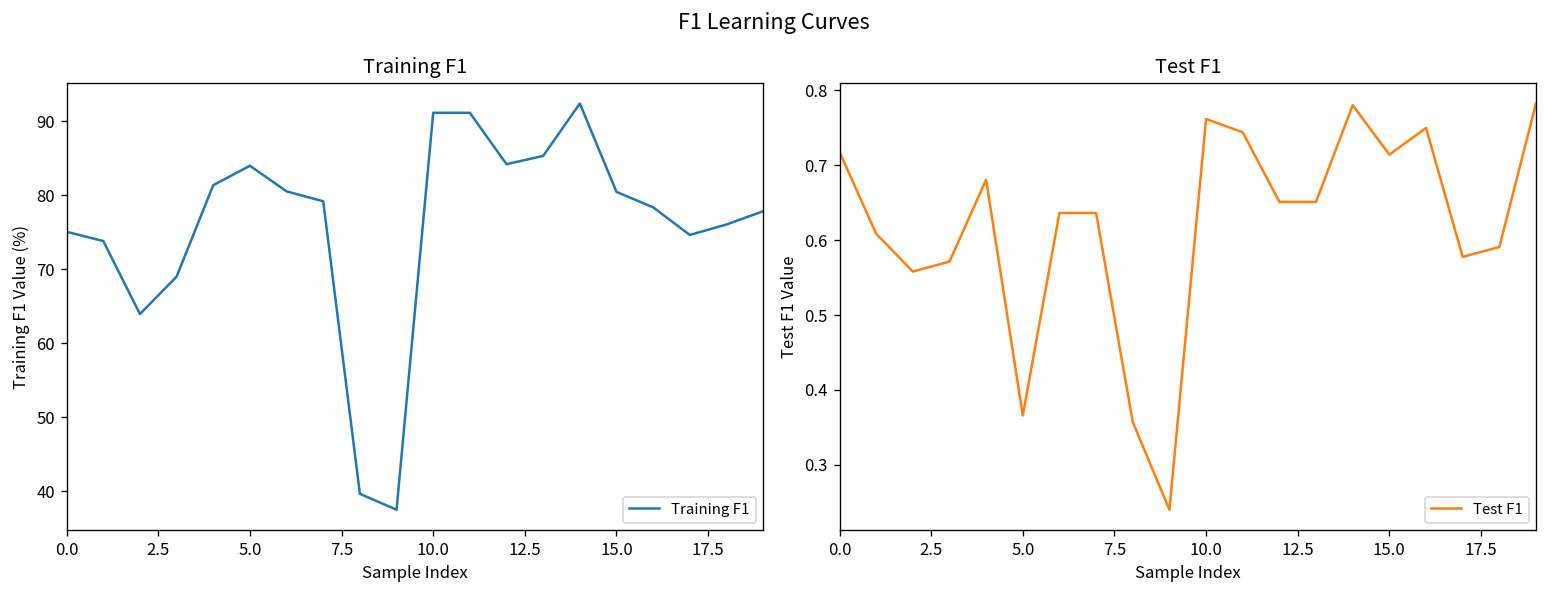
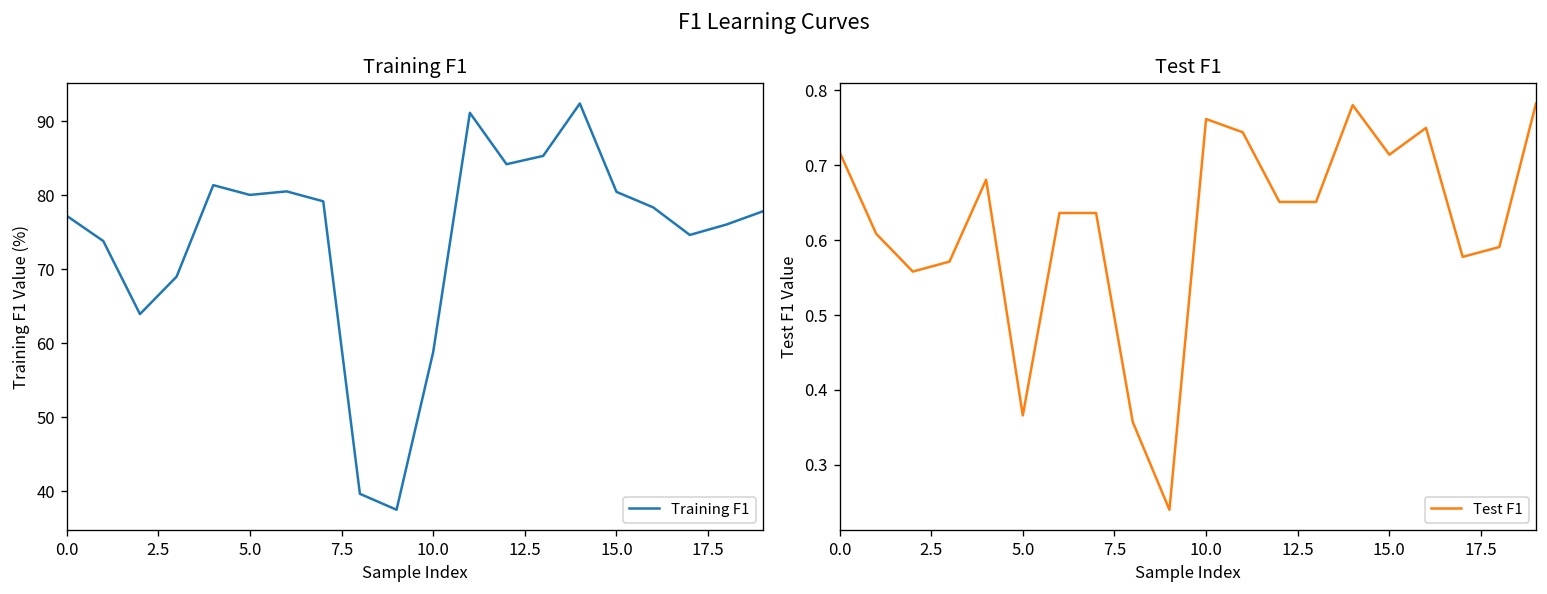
Training F1, 0.0: 75 -> 77
Training F1, 5.0: 84 -> 80
Training F1, 10.0: 91 -> 59
